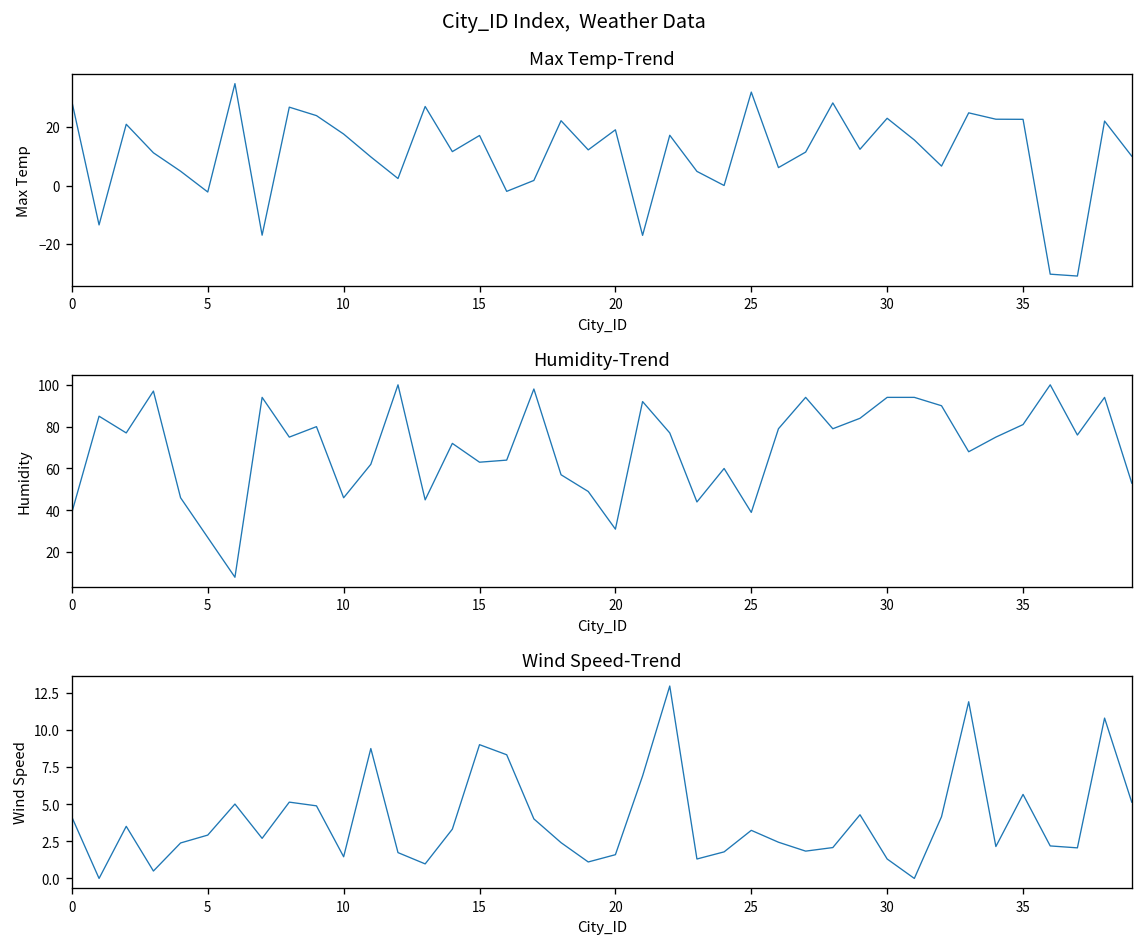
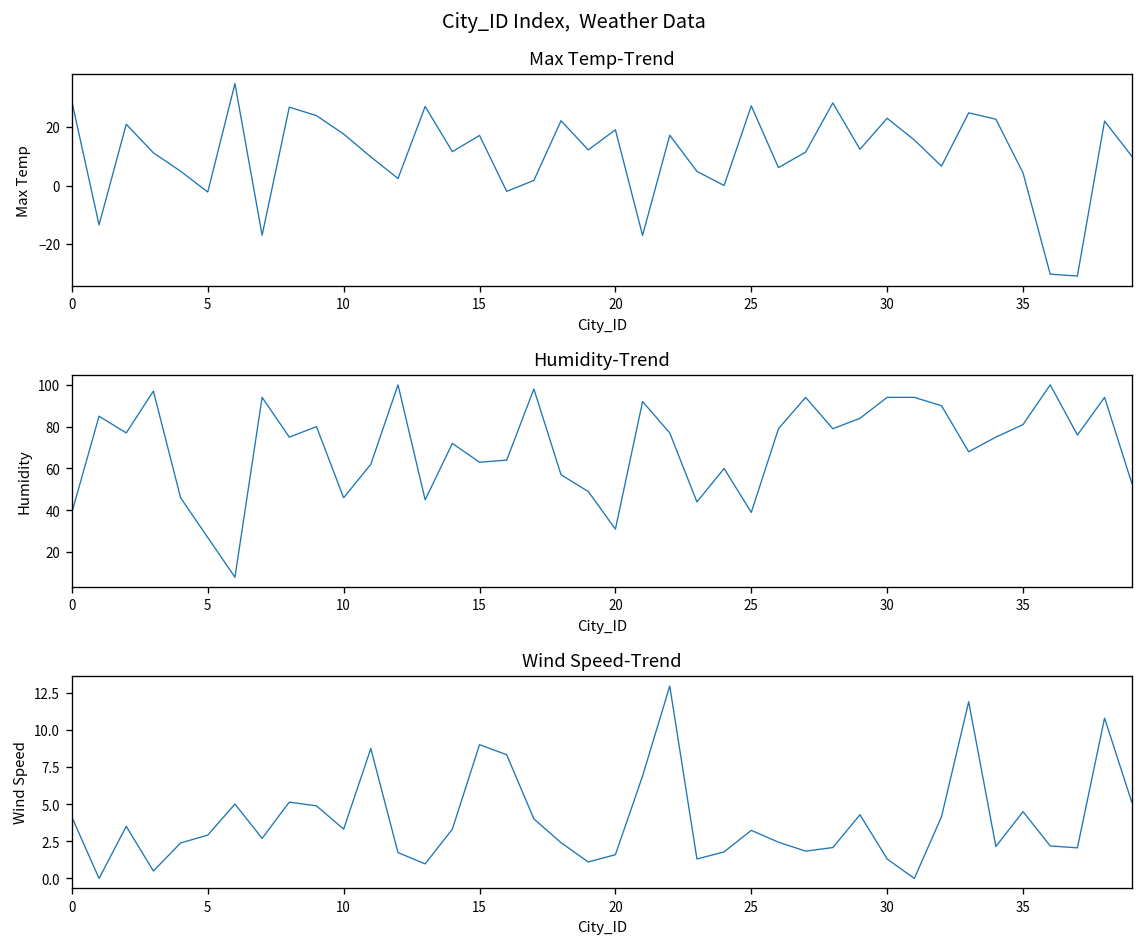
Max Temp-Trend, 25: 32 -> 27
Max Temp-Trend, 35: 23 -> 4
Wind Speed-Trend, 10: 1.5 -> 3.3
Wind Speed-Trend, 35: 5.7 -> 4.5
